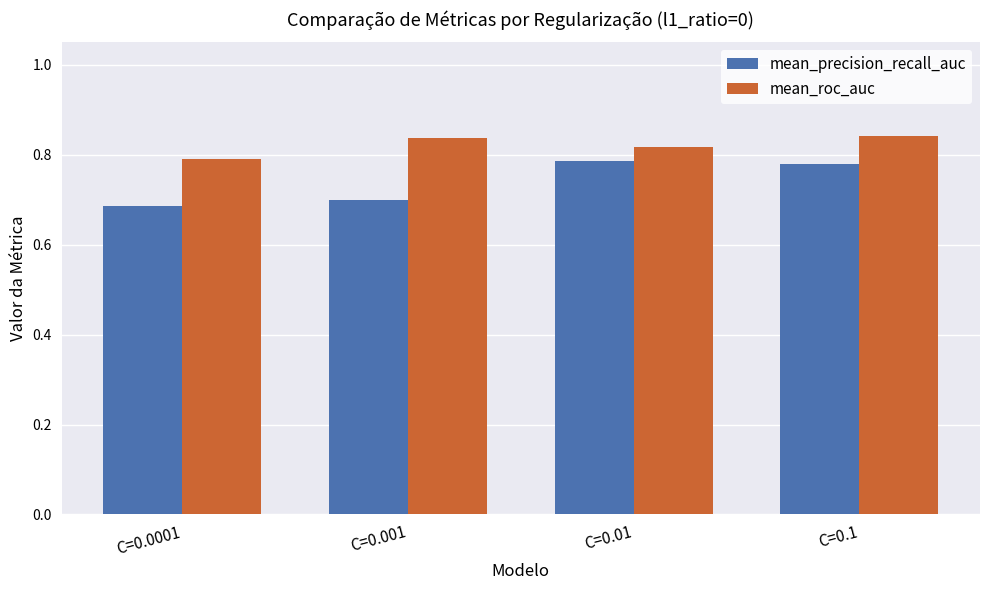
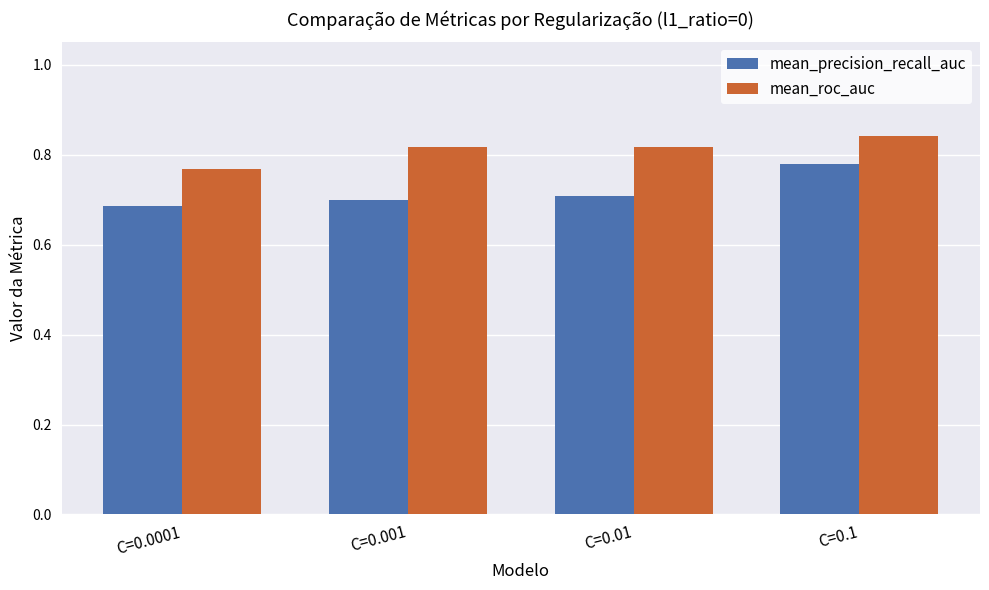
mean_roc_auc, C=0.0001: 0.79 -> 0.77
mean_roc_auc, C=0.001: 0.84 -> 0.82
mean_precision_recall_auc, C=0.01: 0.79 -> 0.71
